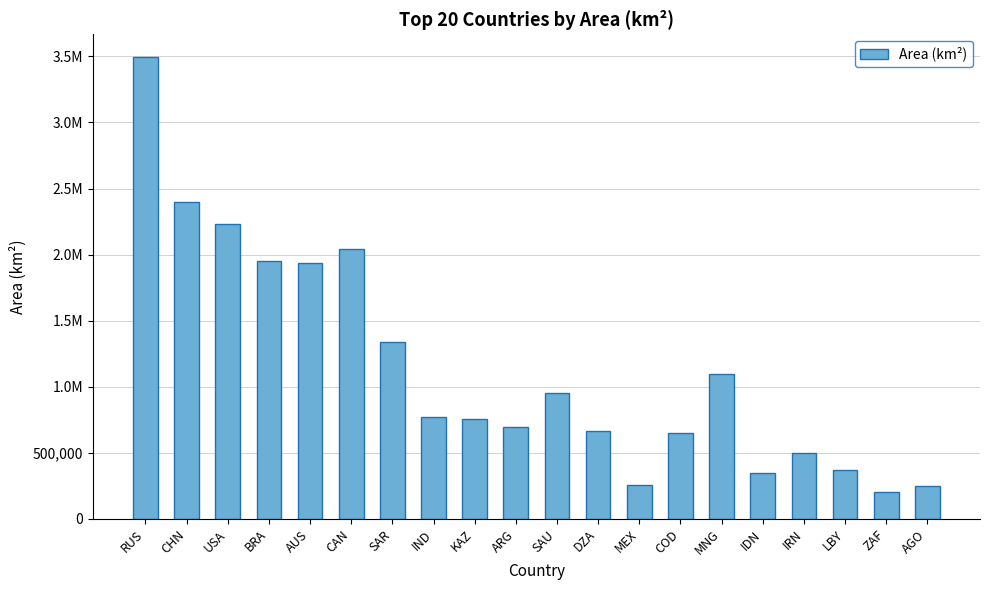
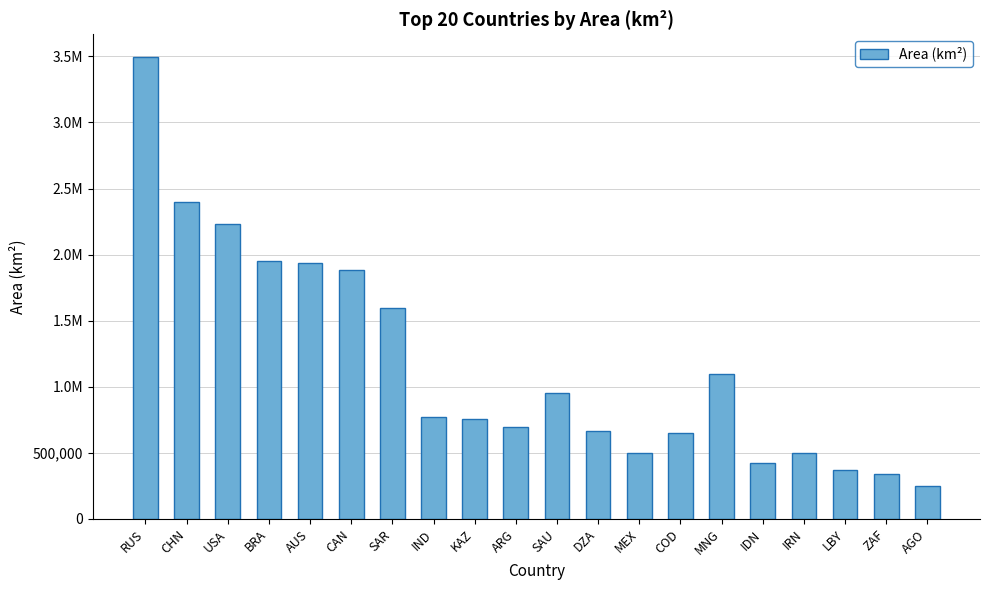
CAN: 2,040,000 -> 1,880,000
SAR: 1,340,000 -> 1,600,000
MEX: 260,000 -> 500,000
IDN: 350,000 -> 420,000
ZAF: 210,000 -> 340,000
